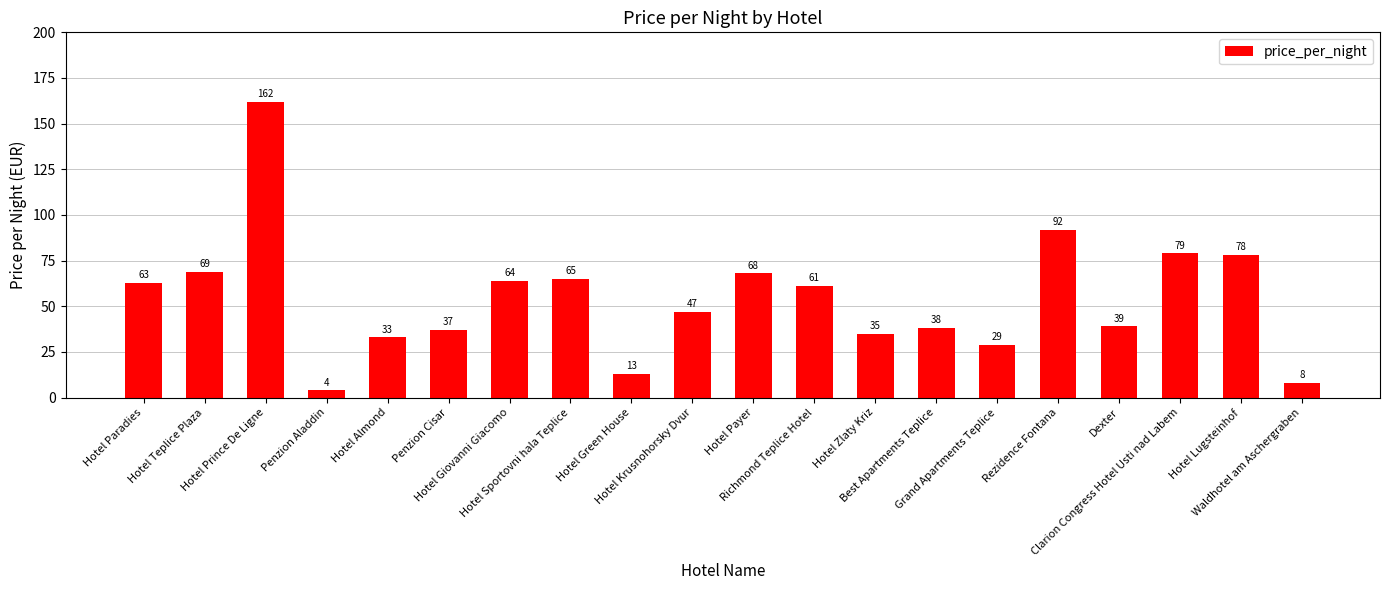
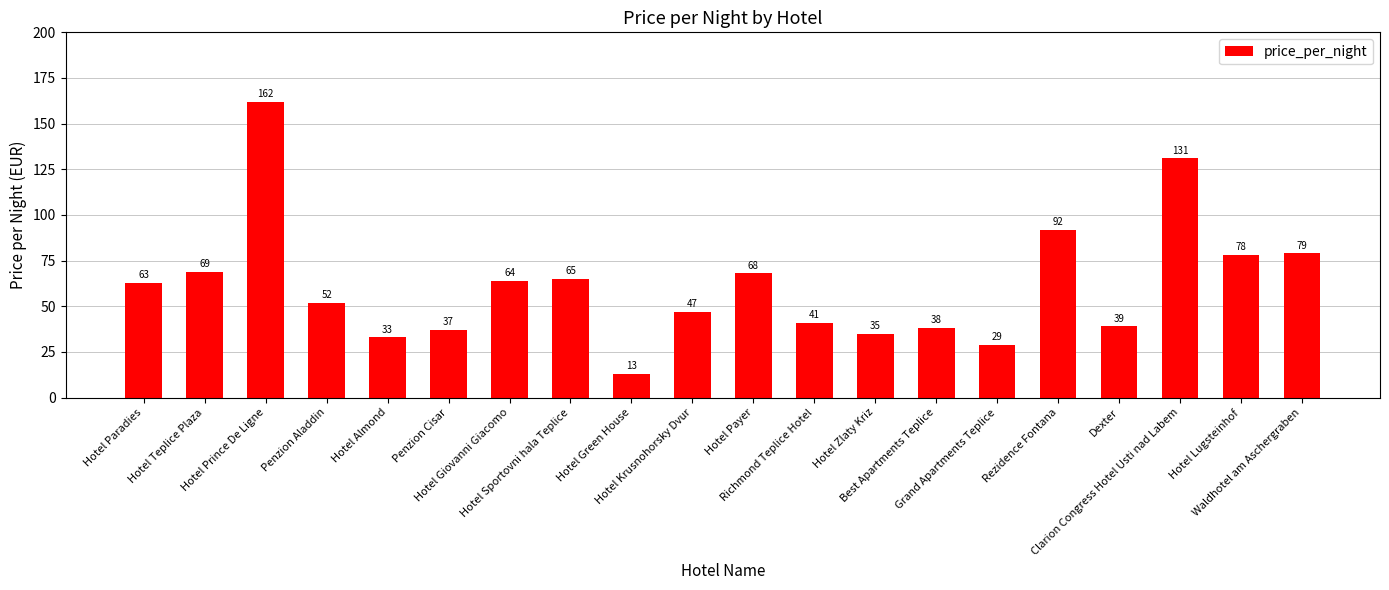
Penzion Aladdin: 4 -> 52
Richmond Teplice Hotel: 61 -> 41
Clarion Congress Hotel Usti nad Labem: 79 -> 131
Waldhotel am Aschergraben: 8 -> 79
